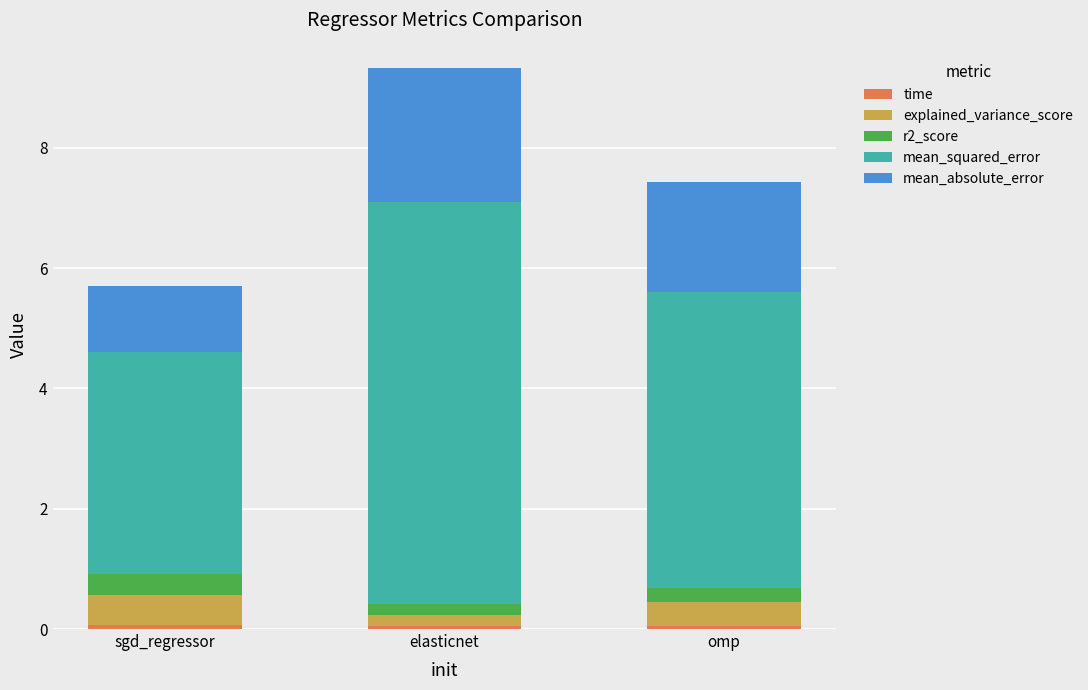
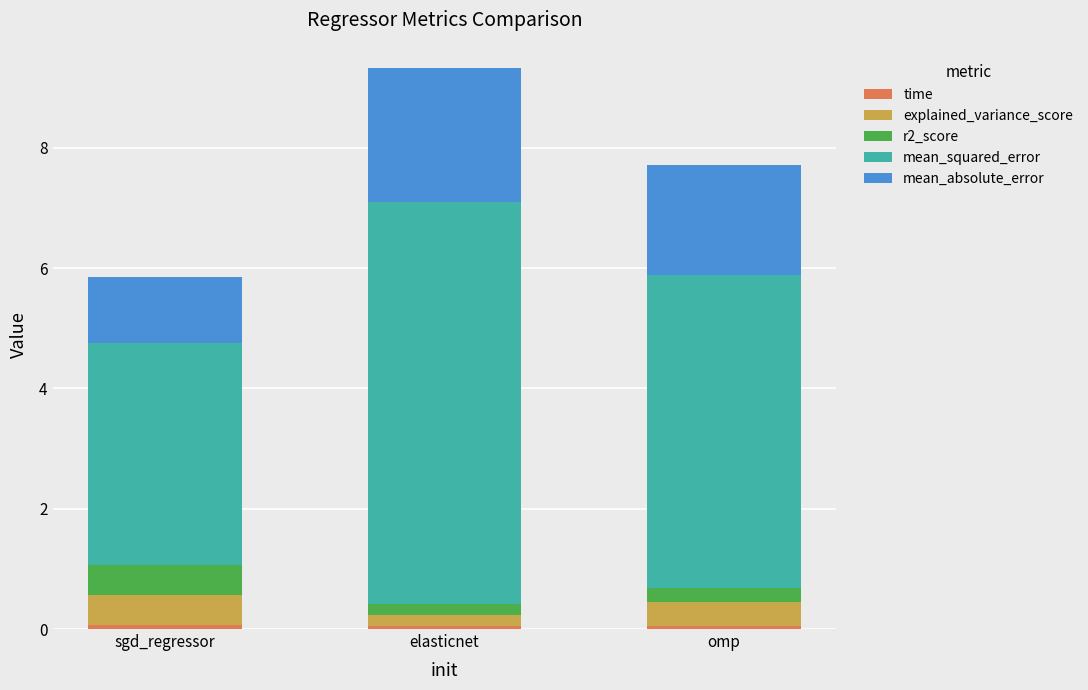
r2_score, sgd_regressor: 0.3 -> 0.5
mean_squared_error, omp: 4.9 -> 5.2
